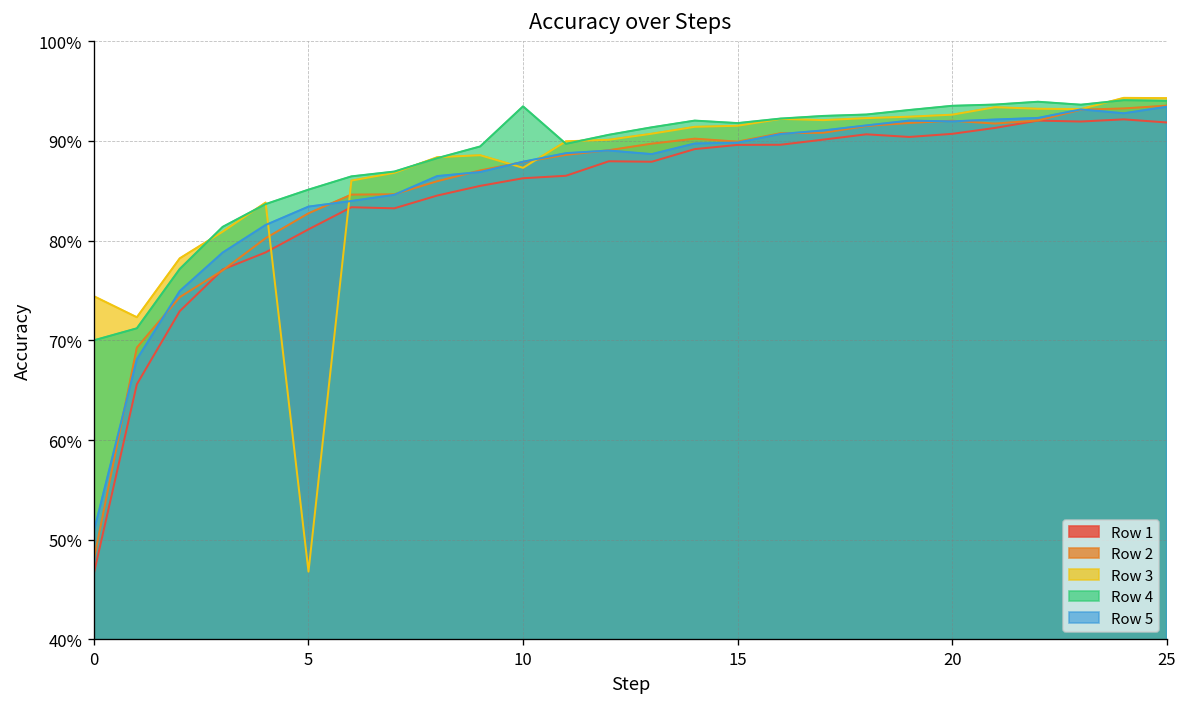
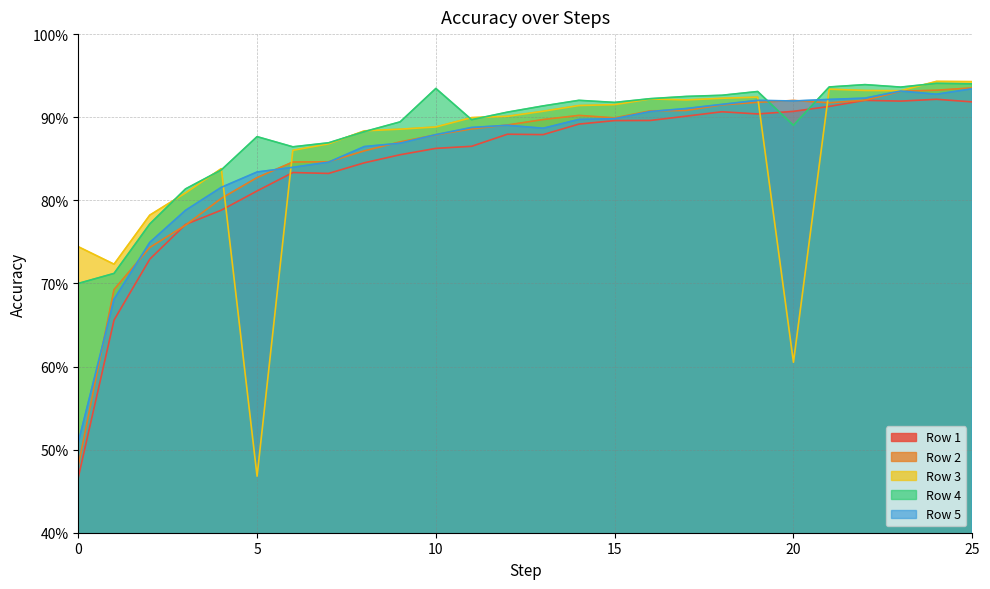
Row 4, 5: 85% -> 88%
Row 3, 10: 87% -> 89%
Row 3, 20: 93% -> 61%
Row 4, 20: 94% -> 89%
